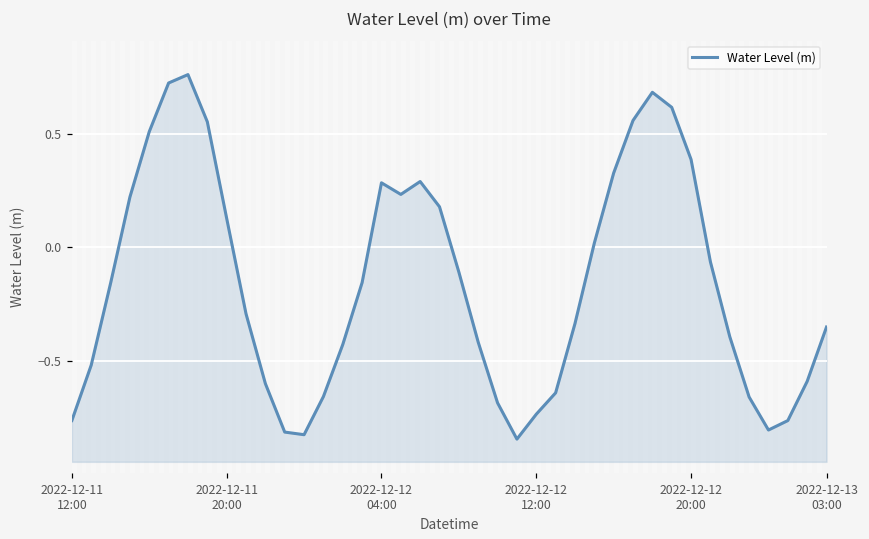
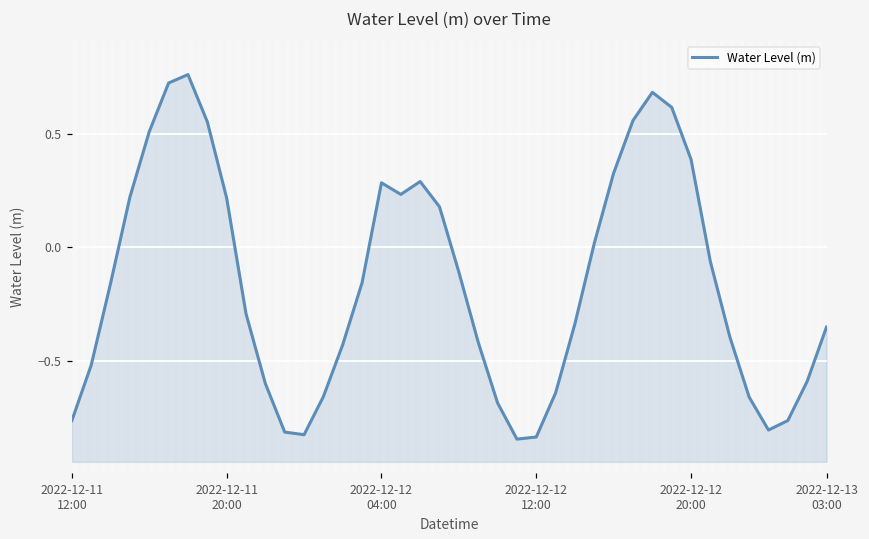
2022-12-11 20:00: 0.13 -> 0.22
2022-12-12 12:00: -0.74 -> -0.84
